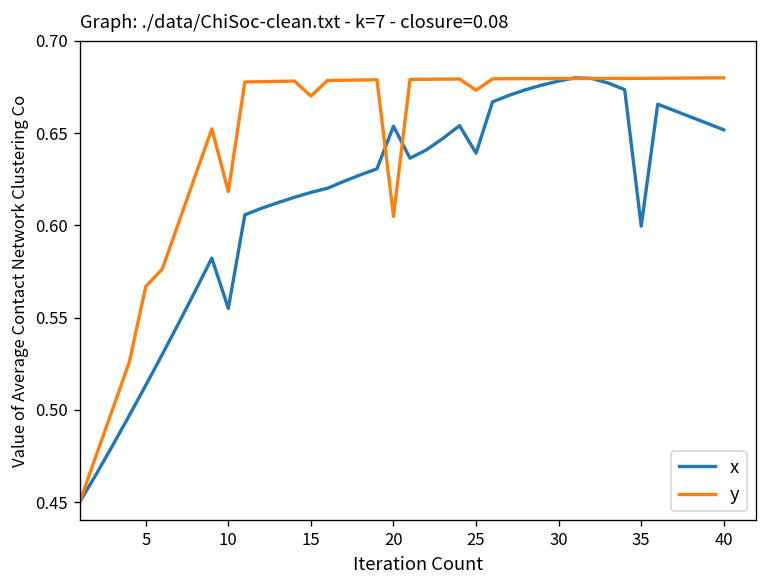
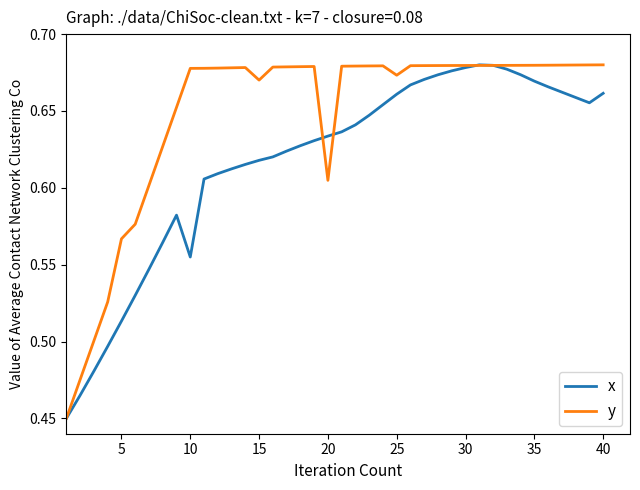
y, 10: 0.618 -> 0.678
x, 20: 0.654 -> 0.634
x, 25: 0.639 -> 0.661
x, 35: 0.600 -> 0.669
x, 40: 0.652 -> 0.661
